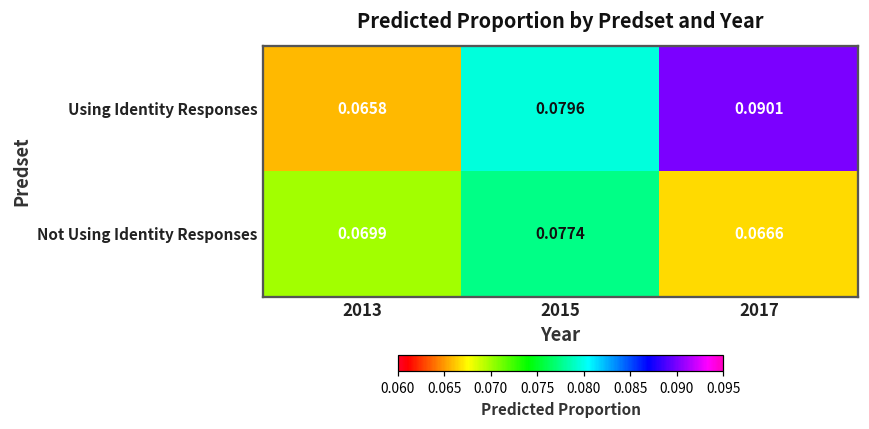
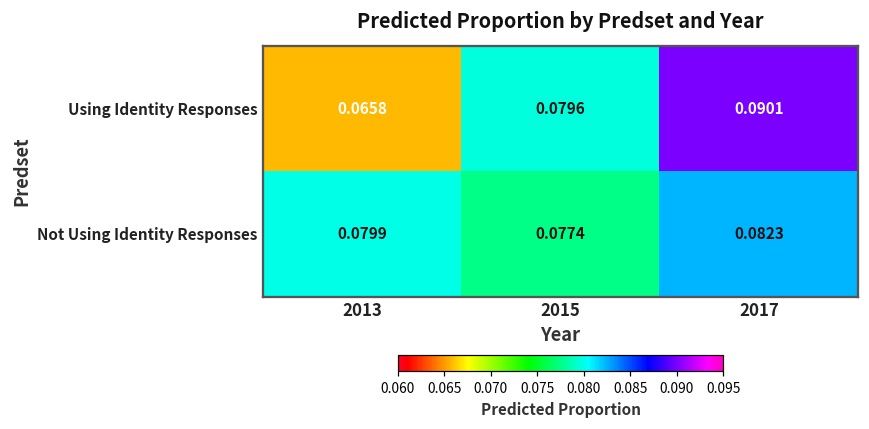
Not Using Identity Responses, 2013: 0.0699 -> 0.0799
Not Using Identity Responses, 2017: 0.0666 -> 0.0823
